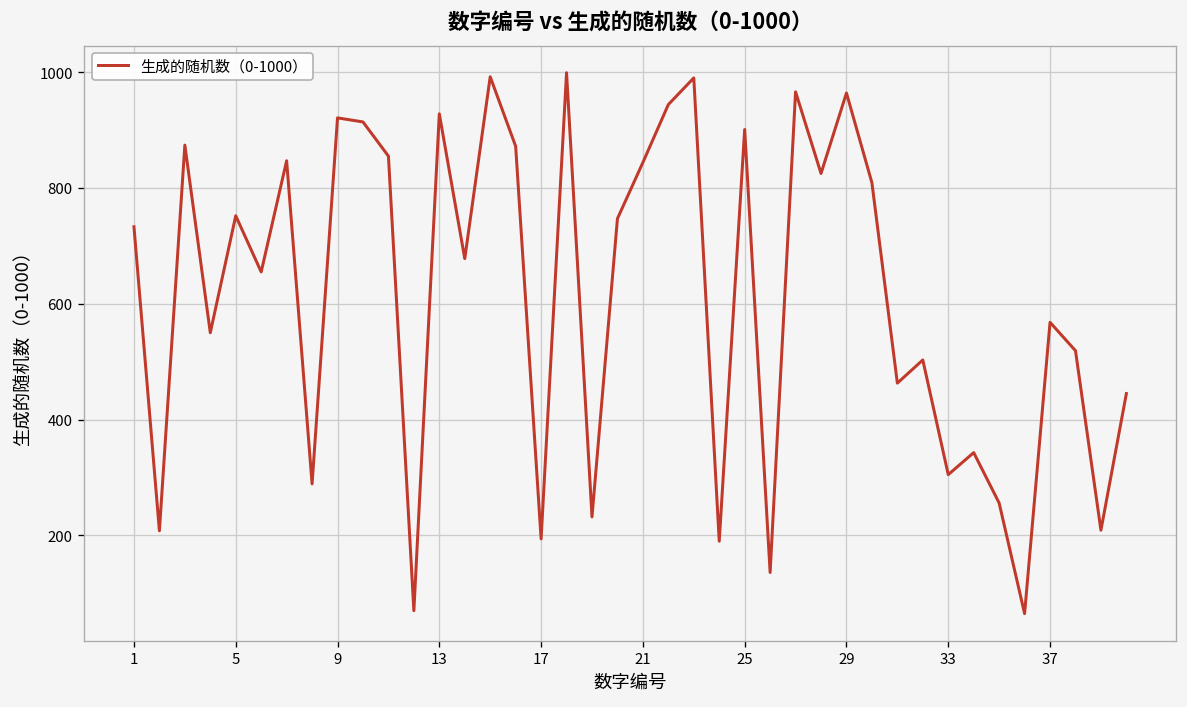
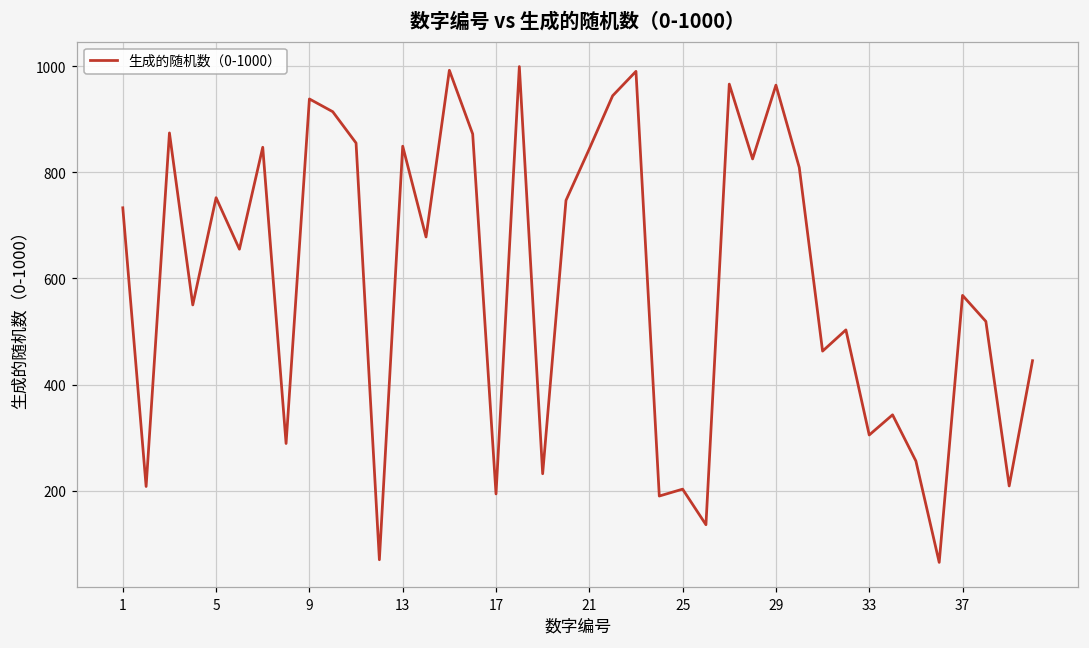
9: 920 -> 940
13: 930 -> 850
25: 900 -> 200
